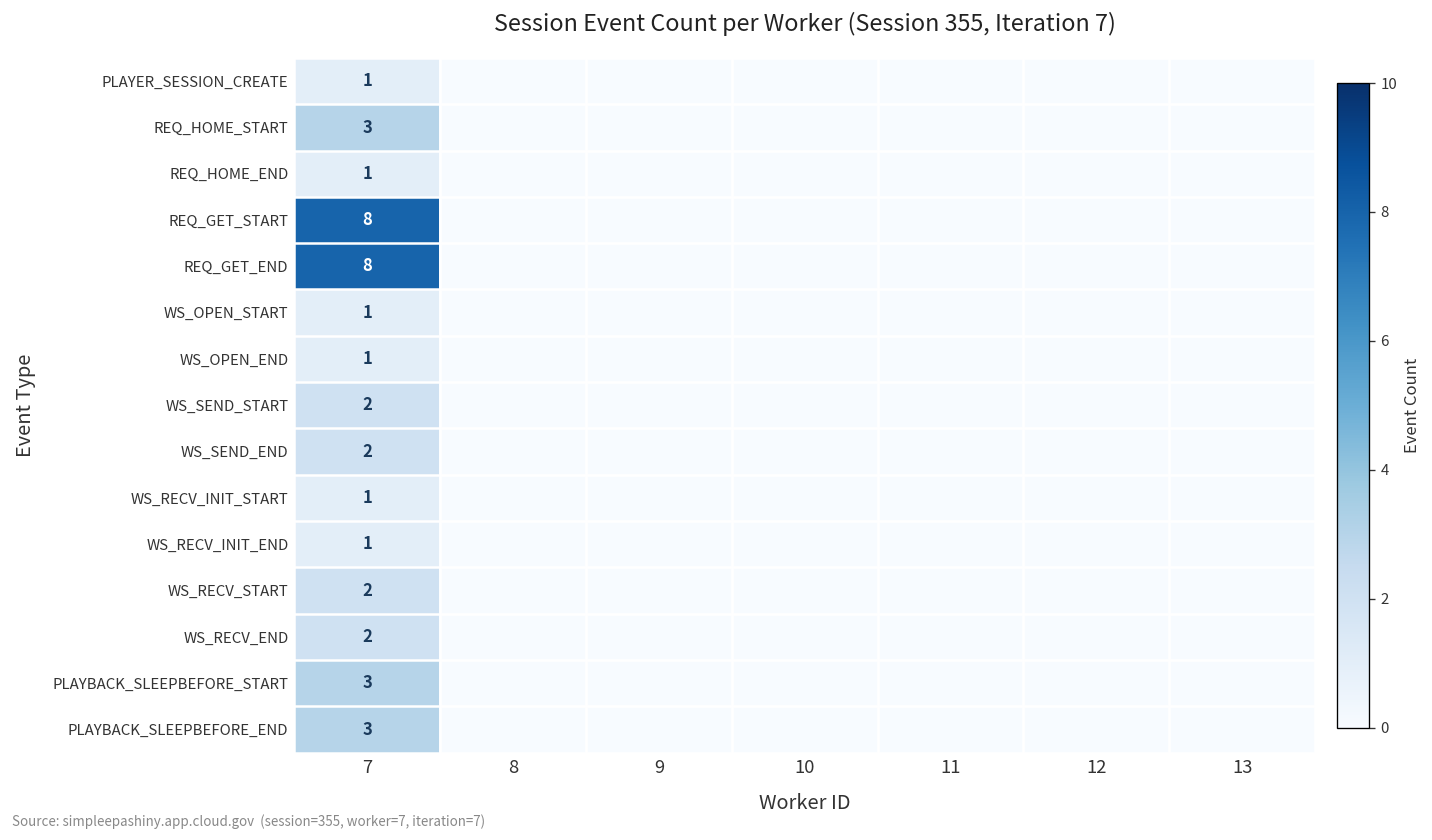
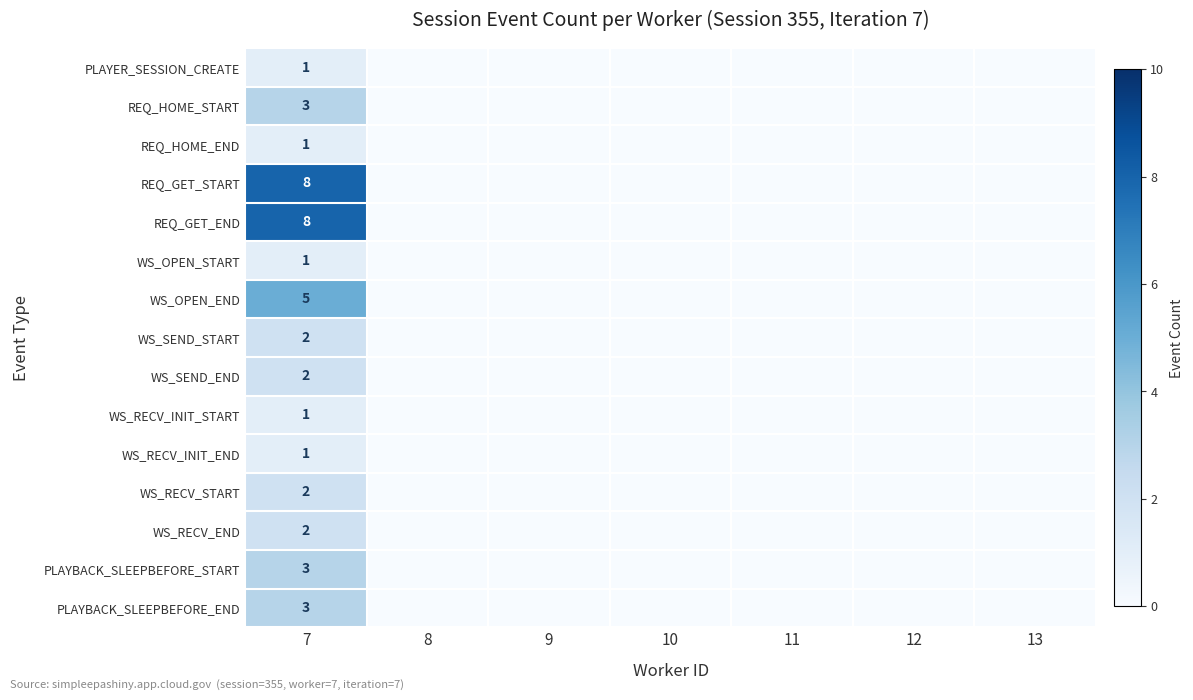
WS_OPEN_END, 7: 1 -> 5
